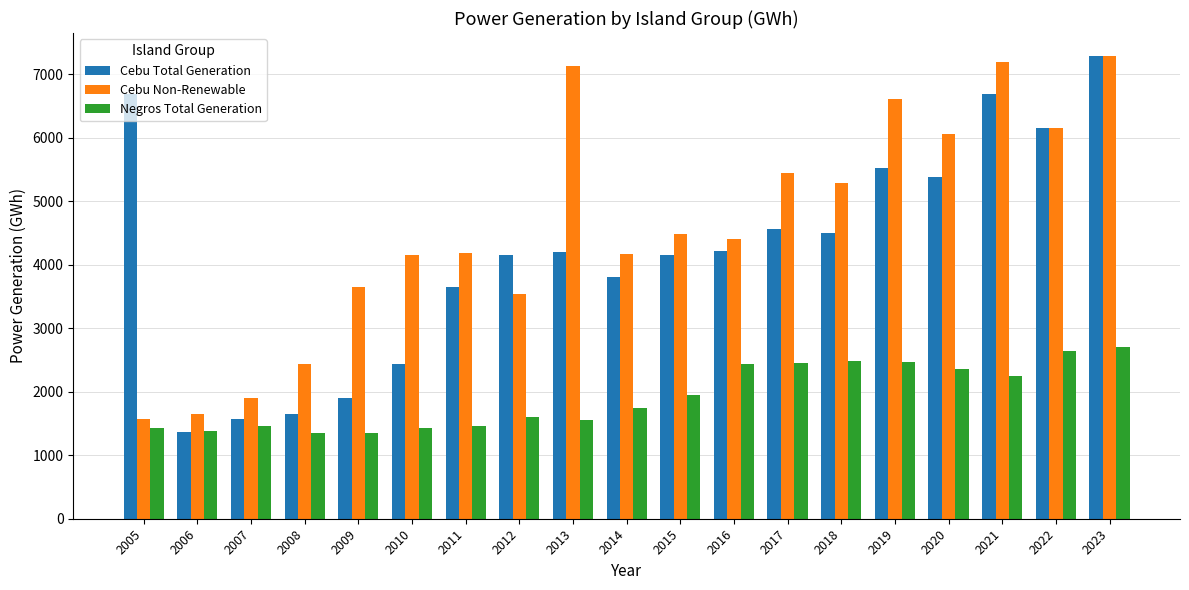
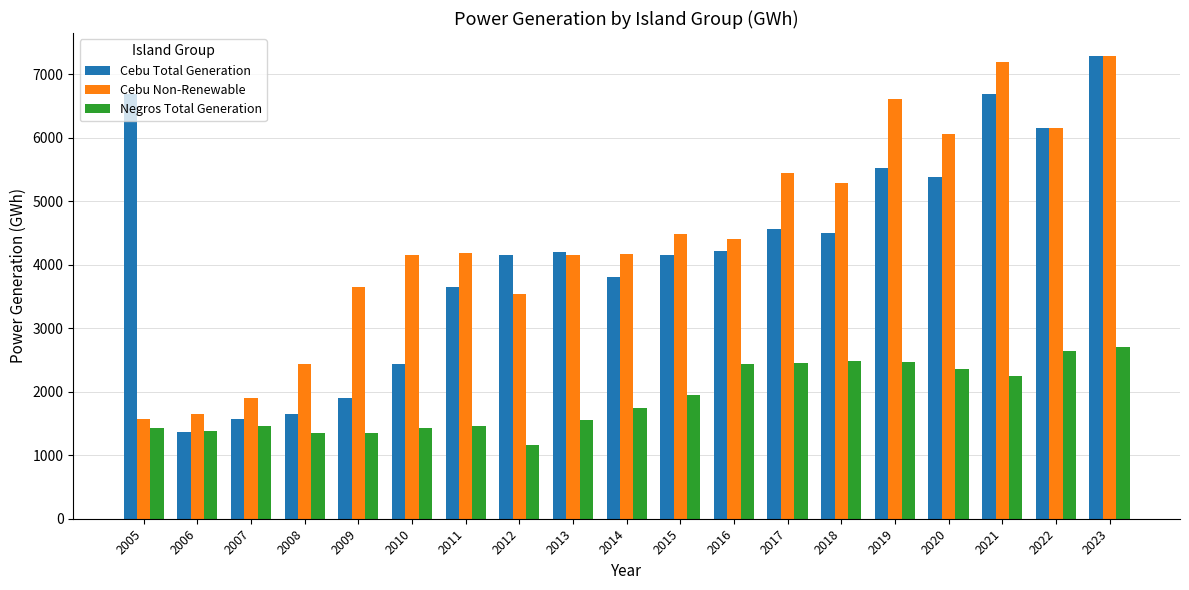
Negros Total Generation, 2012: 1600 -> 1200
Cebu Non-Renewable, 2013: 7100 -> 4100
